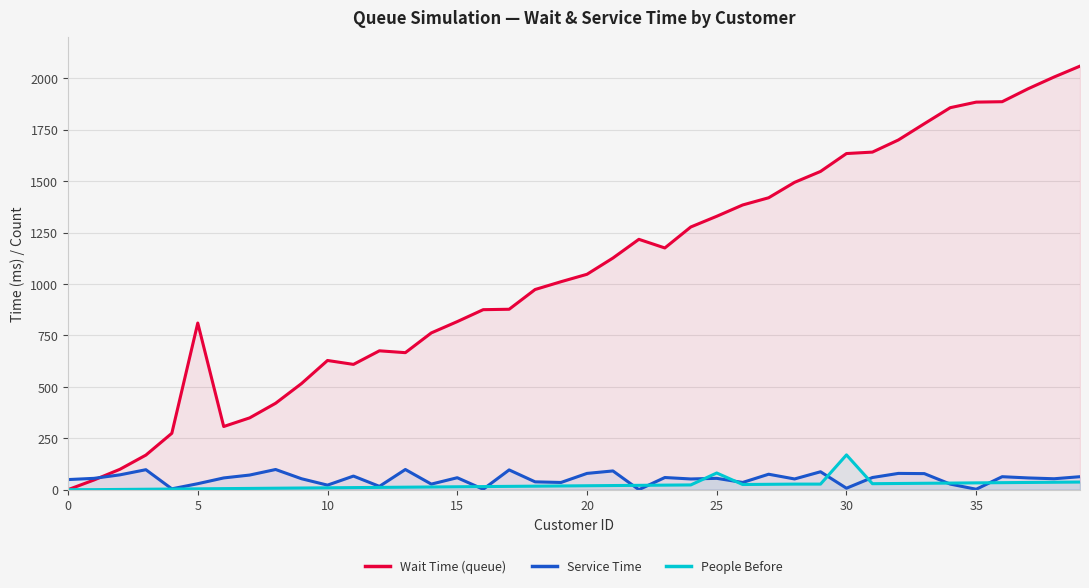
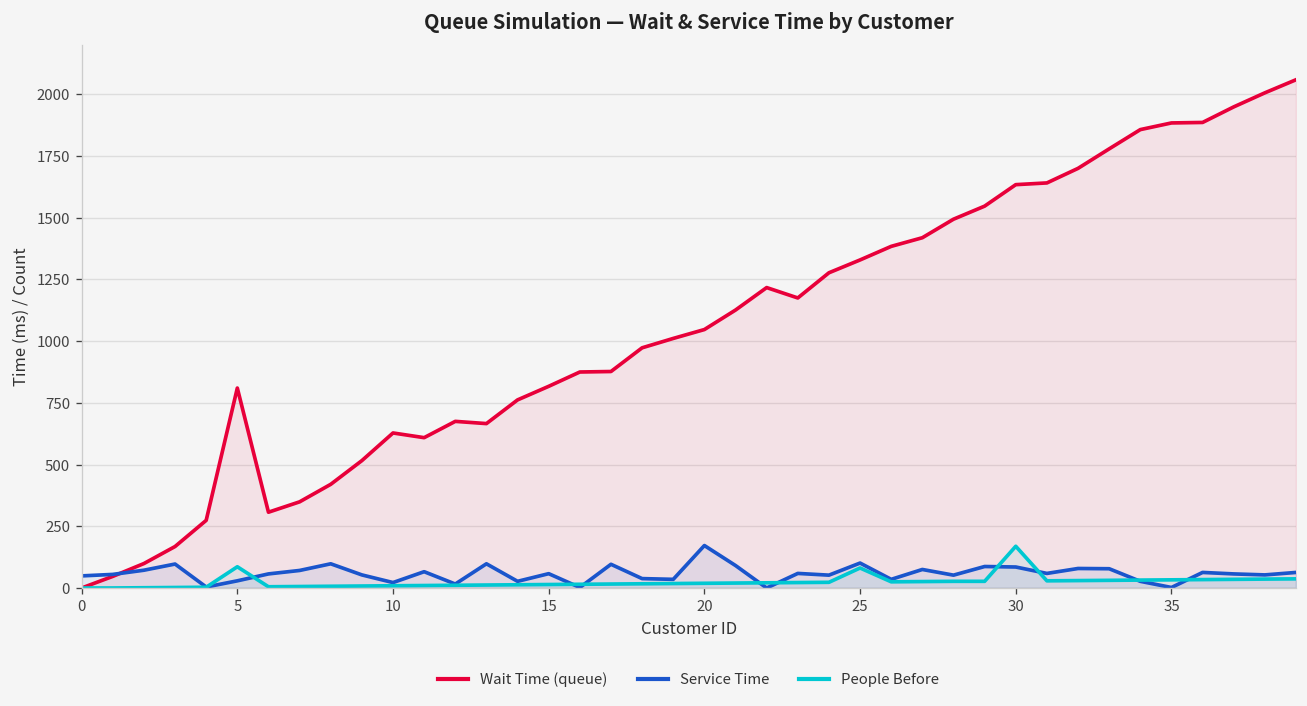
People Before, 5: 0 -> 90
Service Time, 20: 80 -> 170
Service Time, 25: 60 -> 100
Service Time, 30: 10 -> 90
